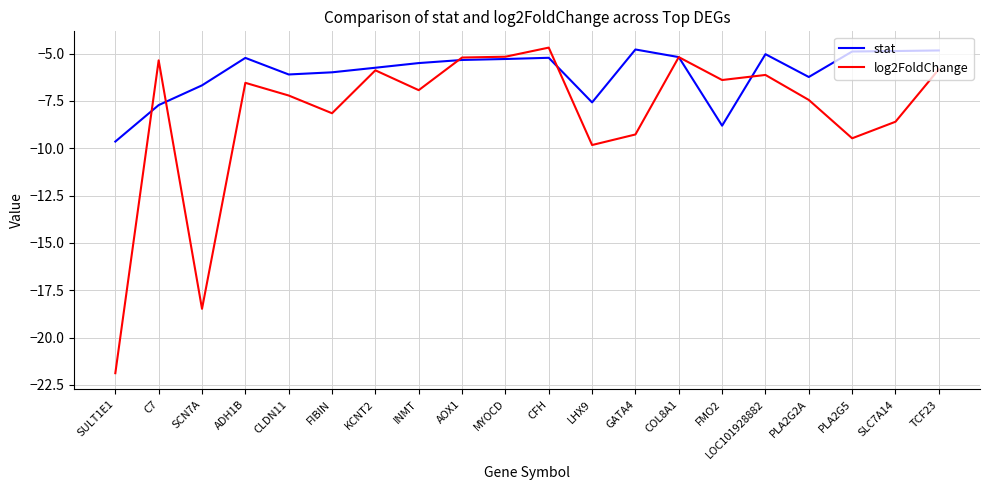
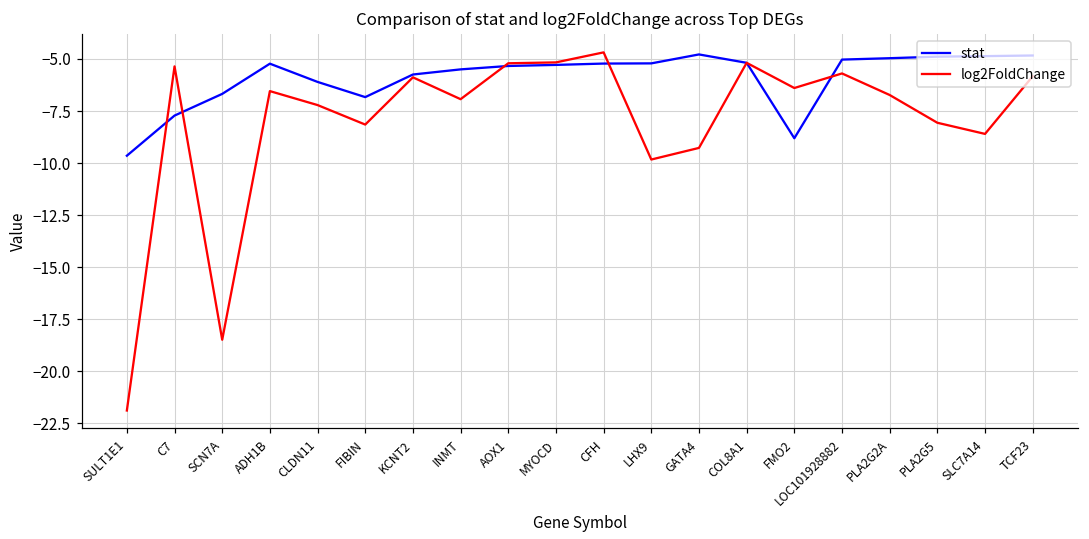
stat, FIBIN: -6.0 -> -6.8
stat, LHX9: -7.6 -> -5.2
log2FoldChange, LOC101928882: -6.1 -> -5.7
stat, PLA2G2A: -6.2 -> -5.0
log2FoldChange, PLA2G2A: -7.4 -> -6.7
log2FoldChange, PLA2G5: -9.5 -> -8.1
